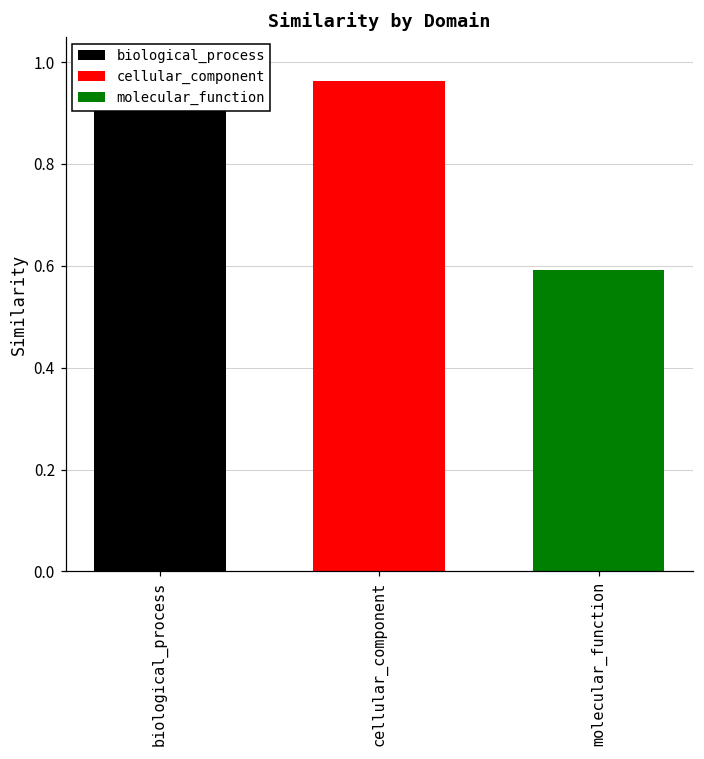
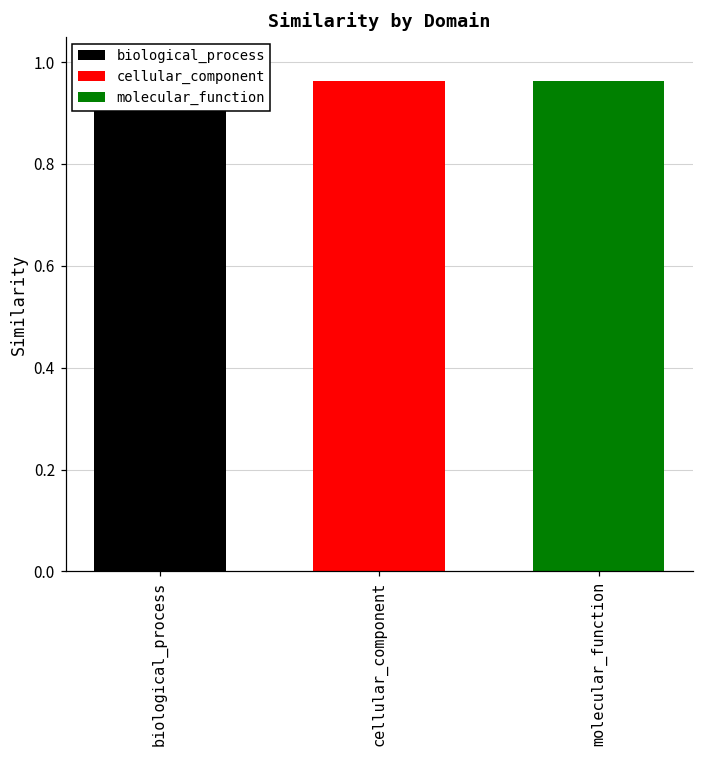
molecular_function: 0.59 -> 0.96
